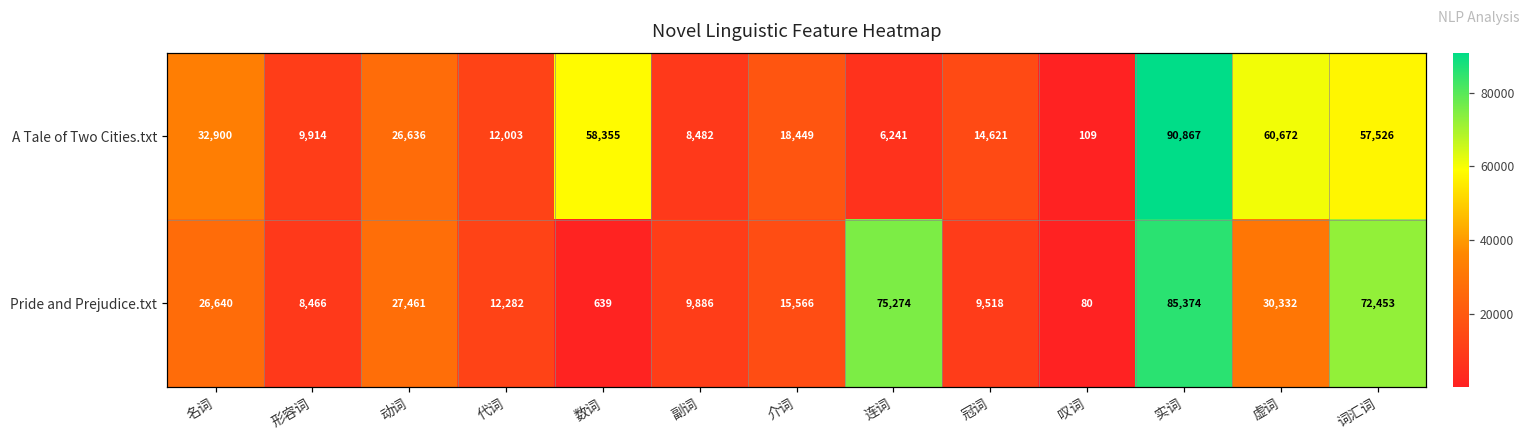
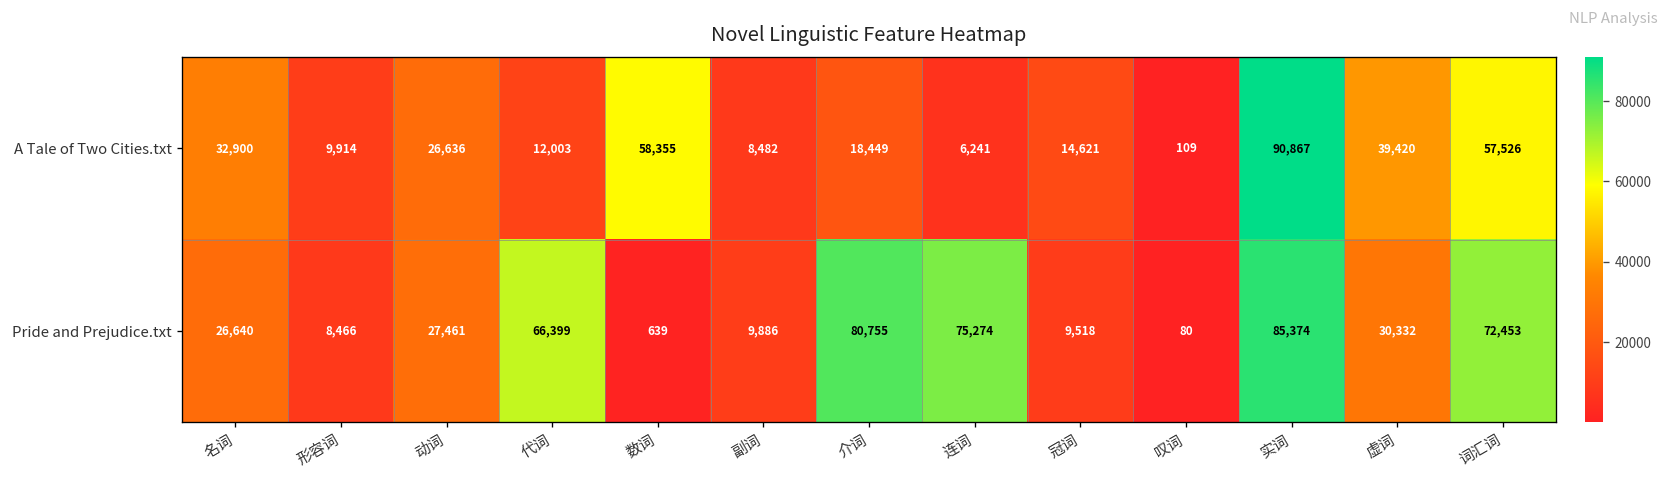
A Tale of Two Cities.txt, 虚词: 60,672 -> 39,420
Pride and Prejudice.txt, 代词: 12,282 -> 66,399
Pride and Prejudice.txt, 介词: 15,566 -> 80,755
